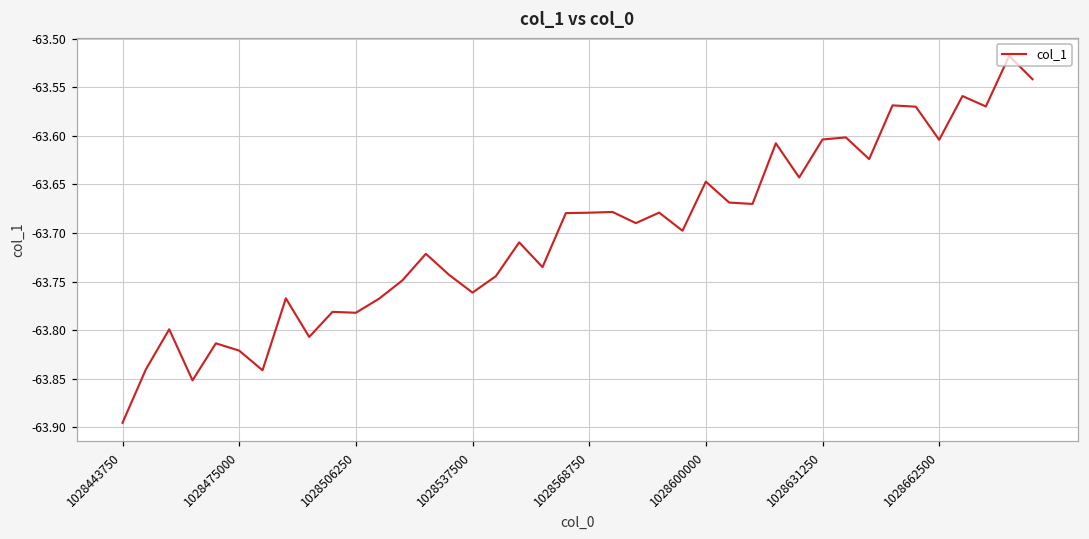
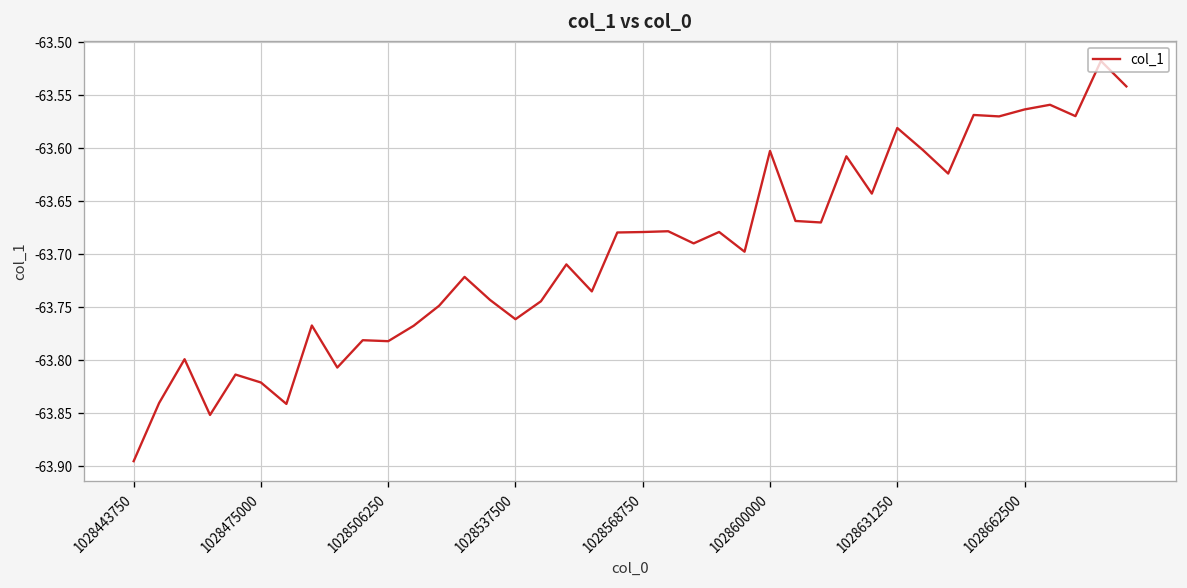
1028600000: -63.65 -> -63.60
1028631250: -63.60 -> -63.58
1028662500: -63.60 -> -63.56
